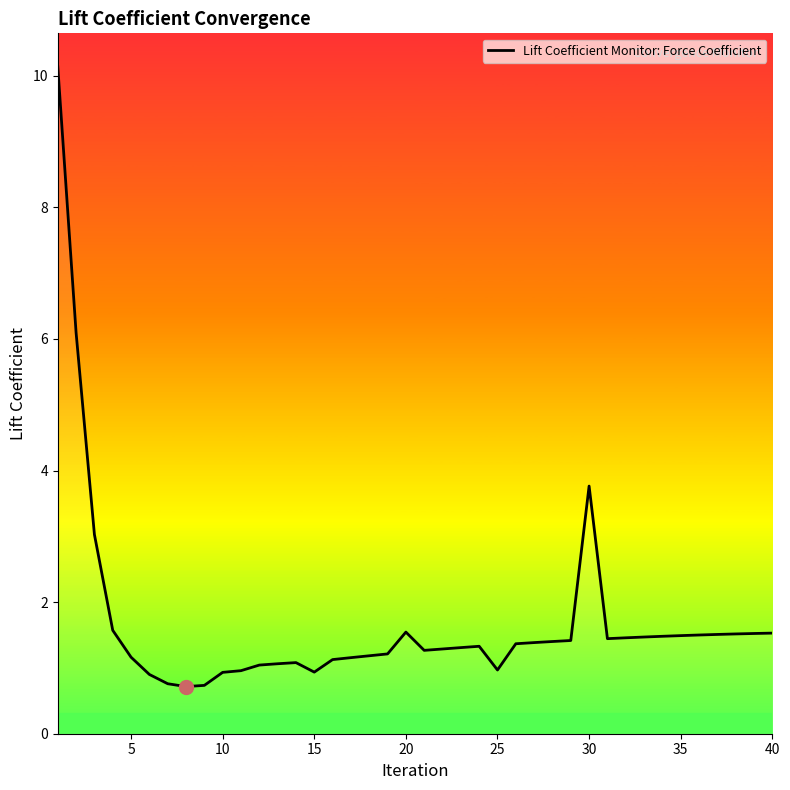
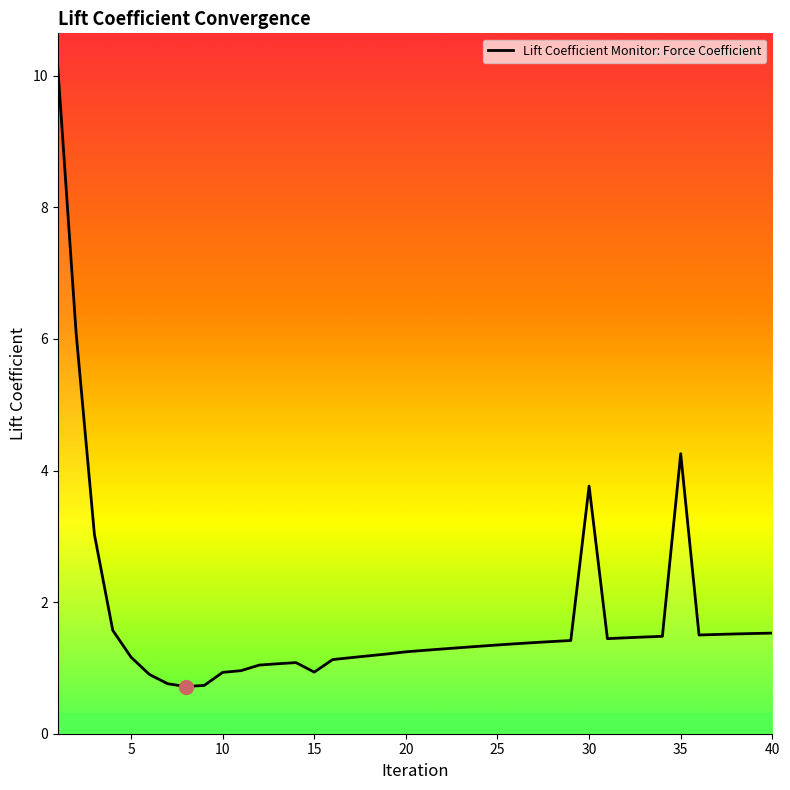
Lift Coefficient Monitor: Force Coefficient, 20: 1.5 -> 1.2
Lift Coefficient Monitor: Force Coefficient, 25: 1.0 -> 1.3
Lift Coefficient Monitor: Force Coefficient, 35: 1.5 -> 4.3
